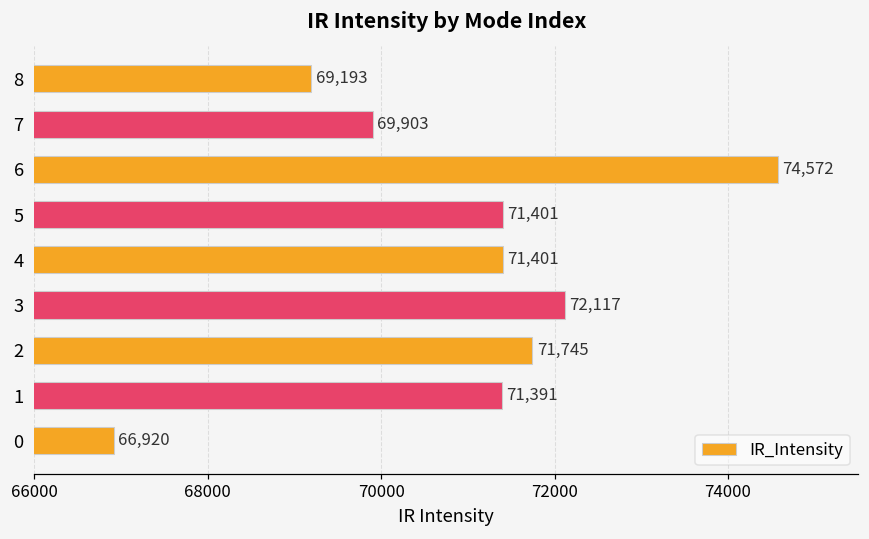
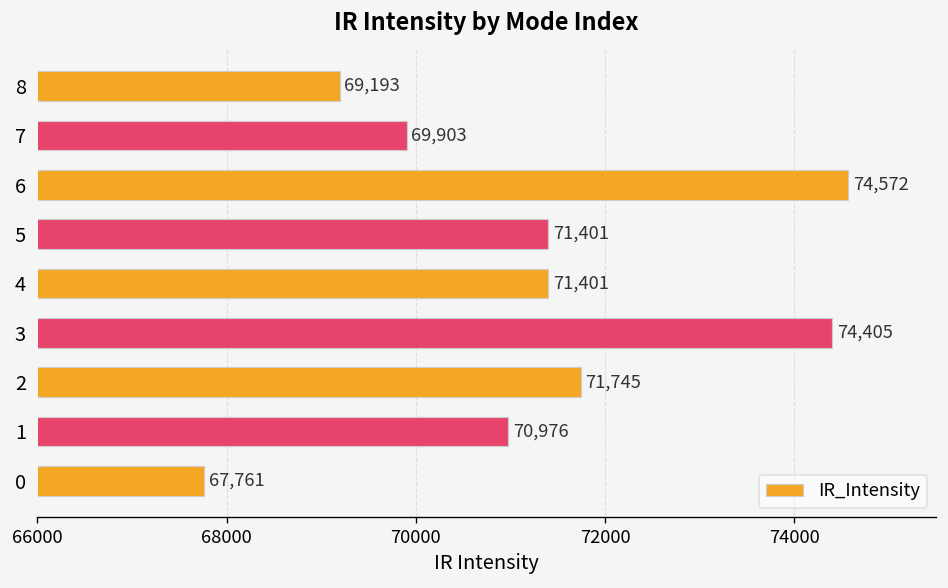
3: 72,117 -> 74,405
1: 71,391 -> 70,976
0: 66,920 -> 67,761
